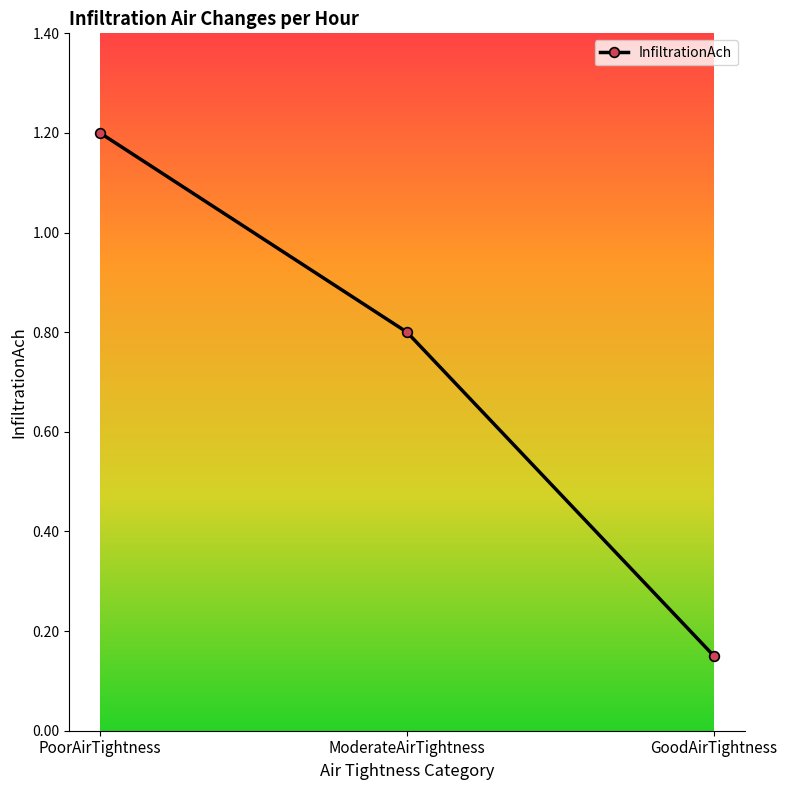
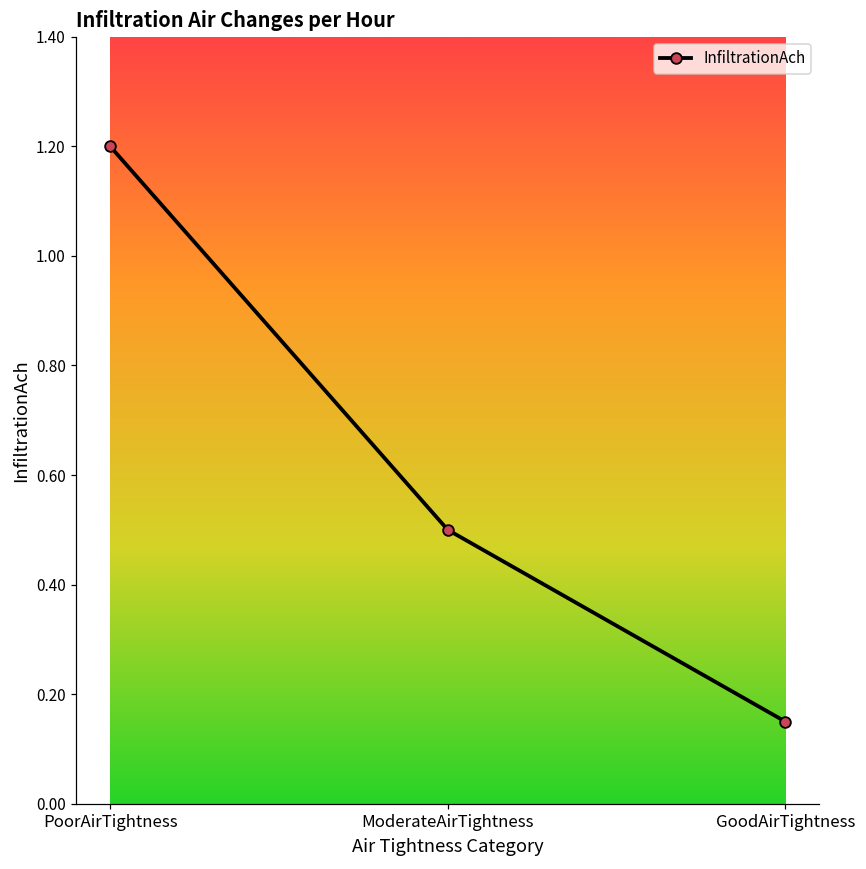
ModerateAirTightness: 0.8 -> 0.5
